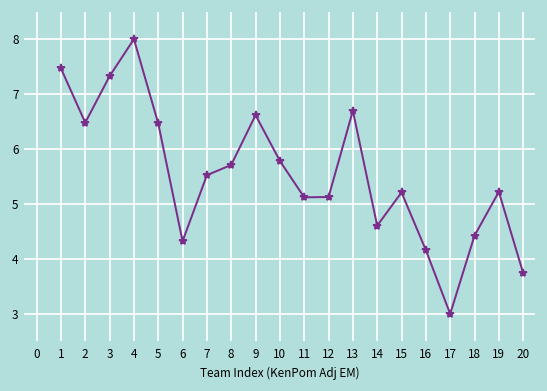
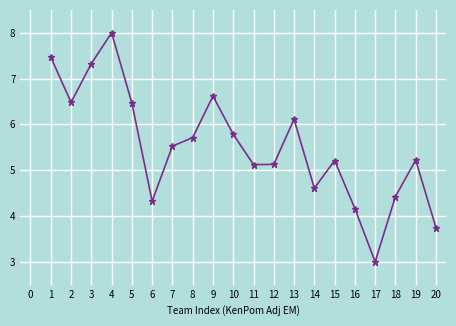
13: 6.7 -> 6.1
